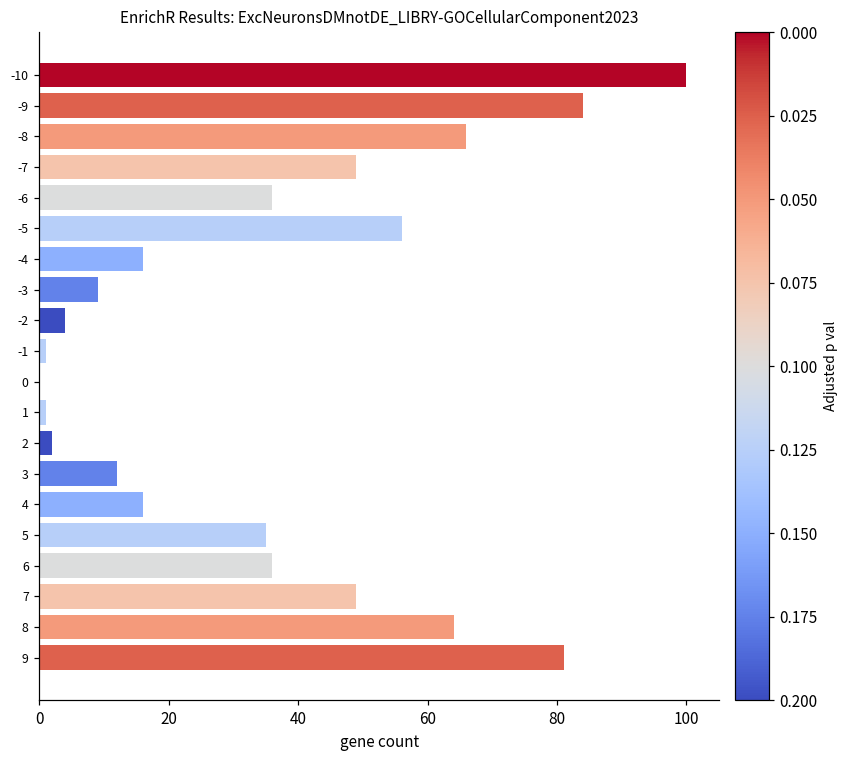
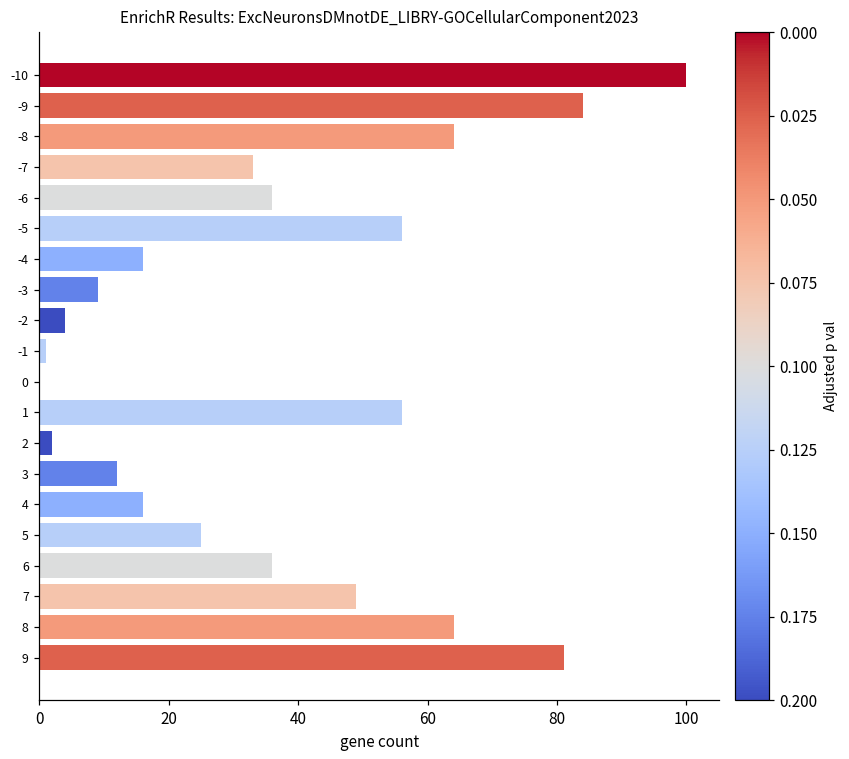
-8: 66 -> 64
-7: 49 -> 33
1: 1 -> 56
5: 35 -> 25
